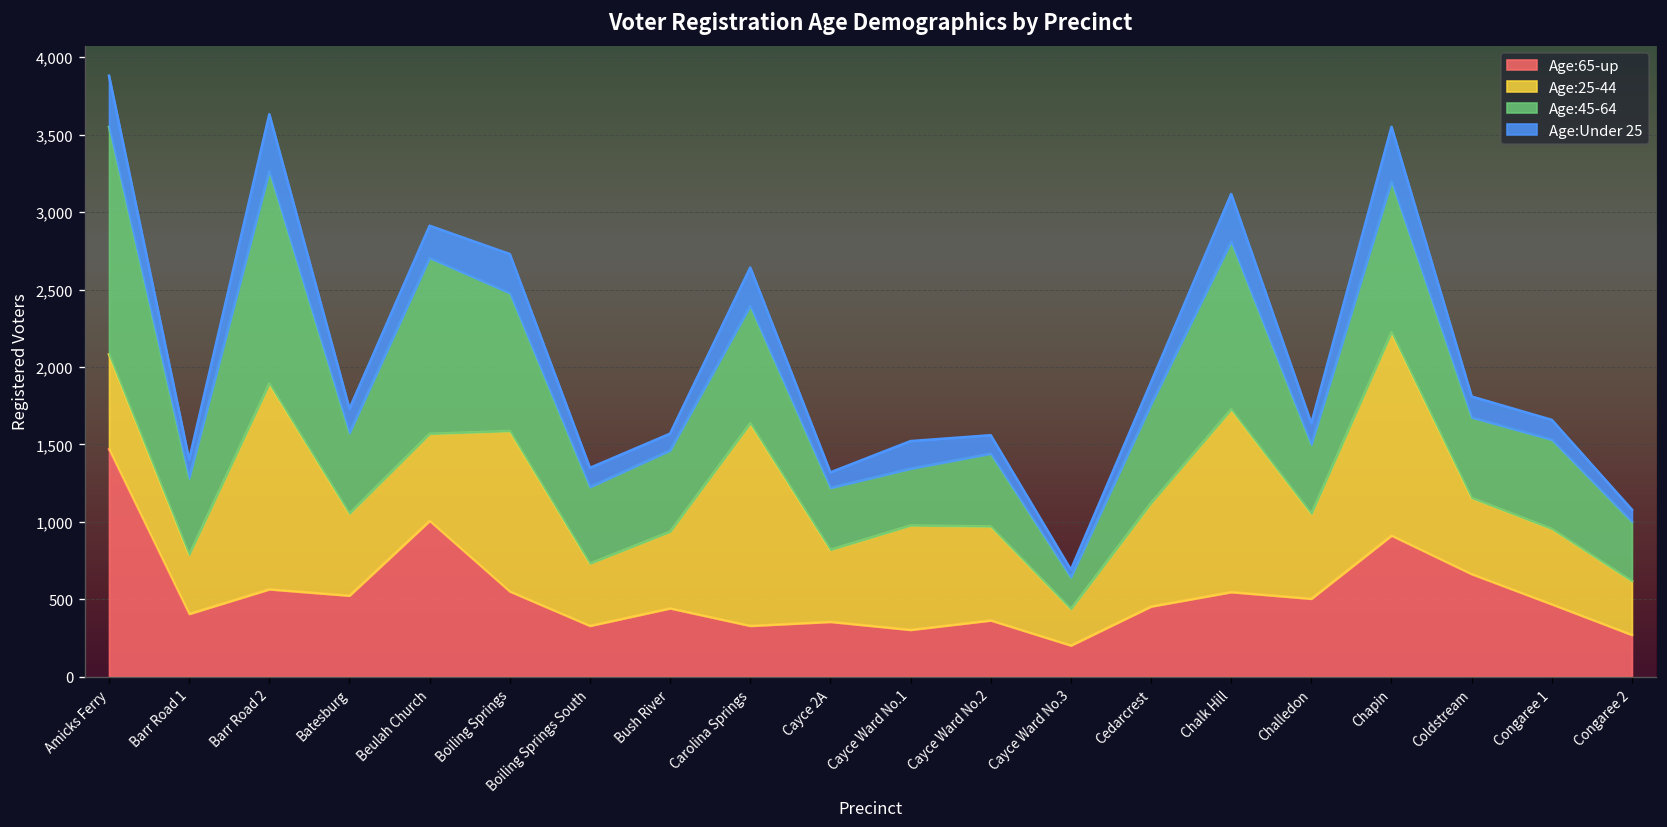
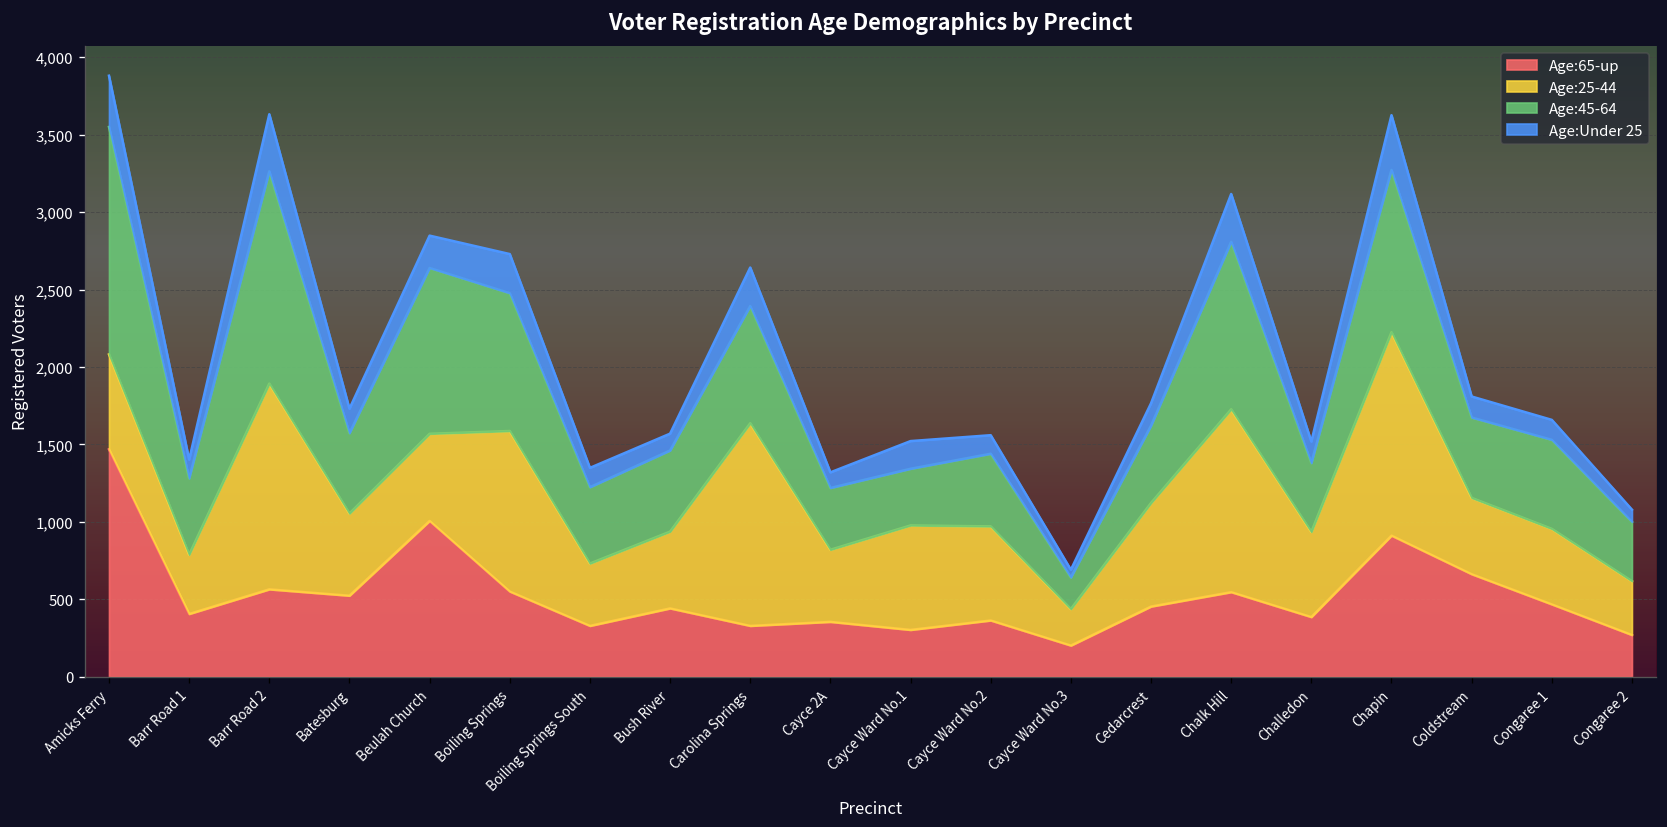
Age:45-64, Beulah Church: 1,140 -> 1,070
Age:45-64, Cedarcrest: 640 -> 500
Age:65-up, Challedon: 500 -> 380
Age:45-64, Chapin: 970 -> 1,050
